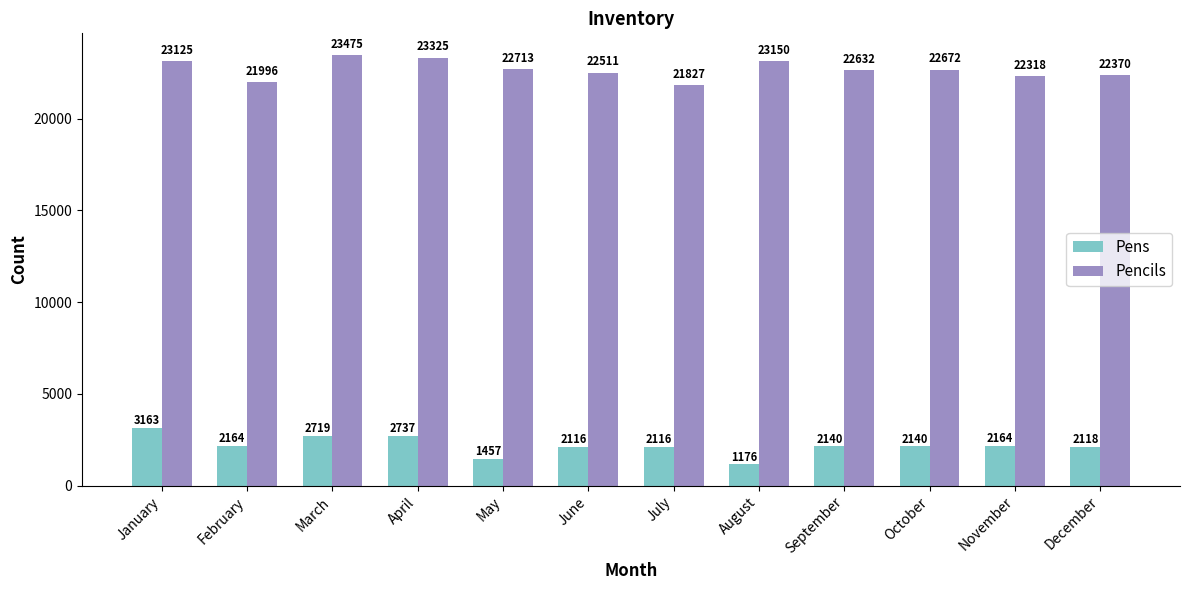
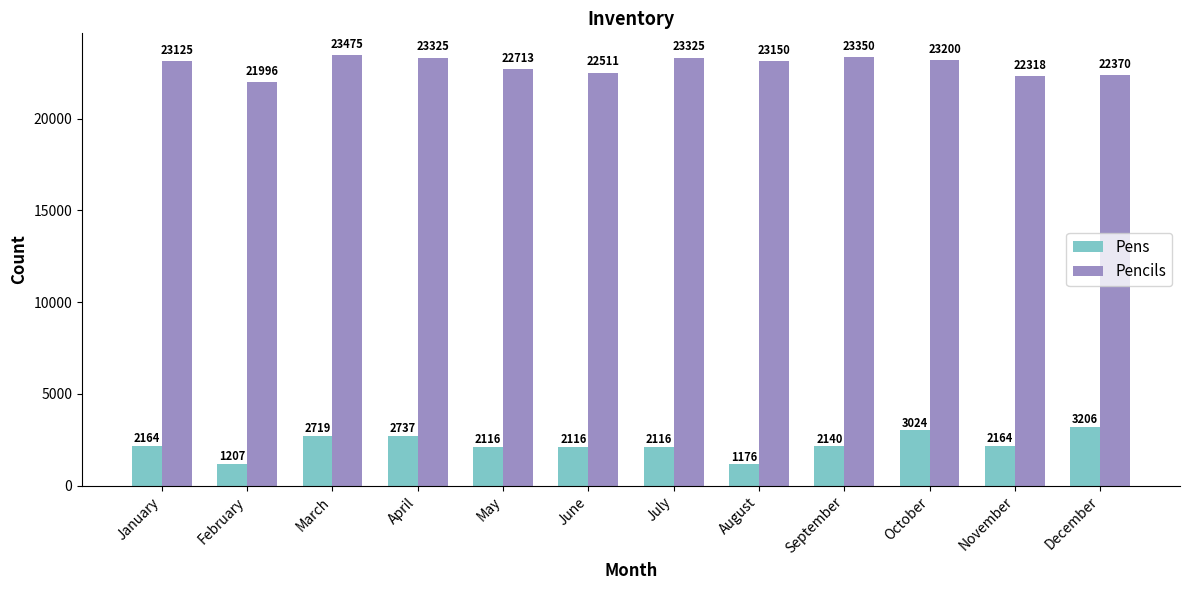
Pens, January: 3163 -> 2164
Pens, February: 2164 -> 1207
Pens, May: 1457 -> 2116
Pencils, July: 21827 -> 23325
Pencils, September: 22632 -> 23350
Pens, October: 2140 -> 3024
Pencils, October: 22672 -> 23200
Pens, December: 2118 -> 3206
